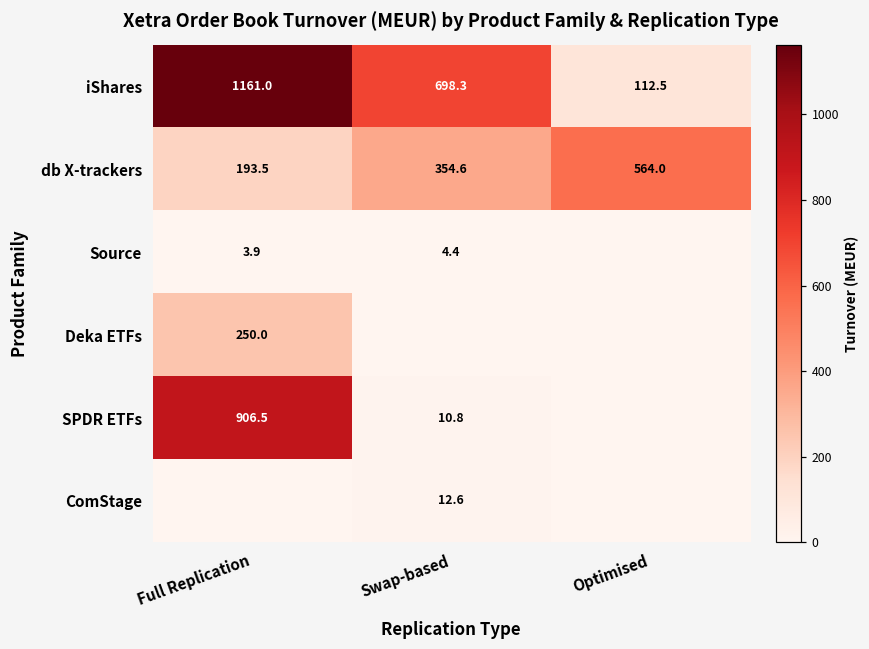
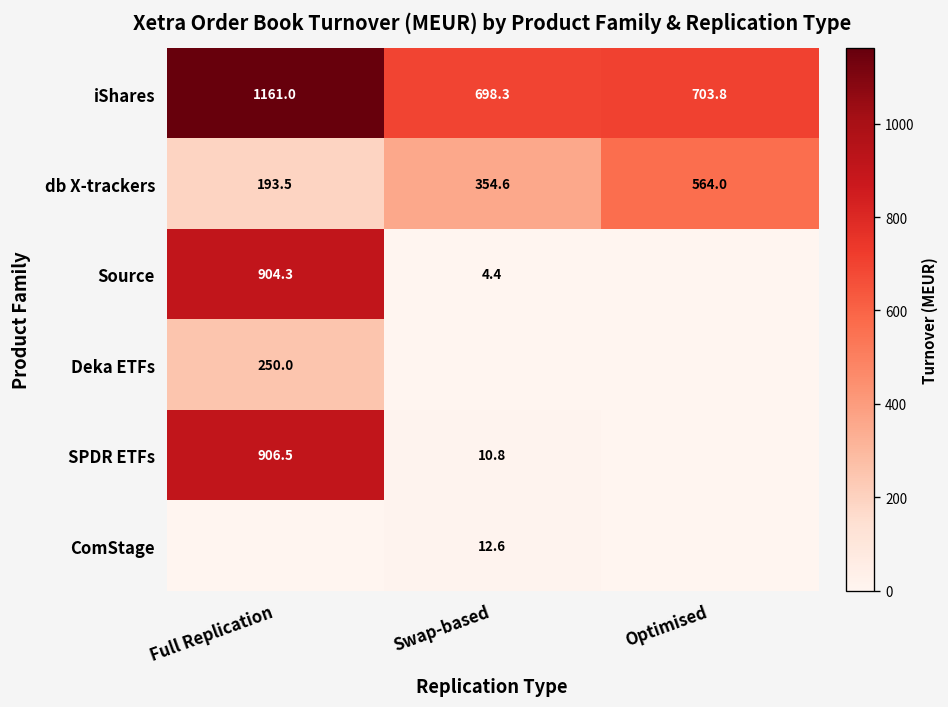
iShares, Optimised: 112.5 -> 703.8
Source, Full Replication: 3.9 -> 904.3
